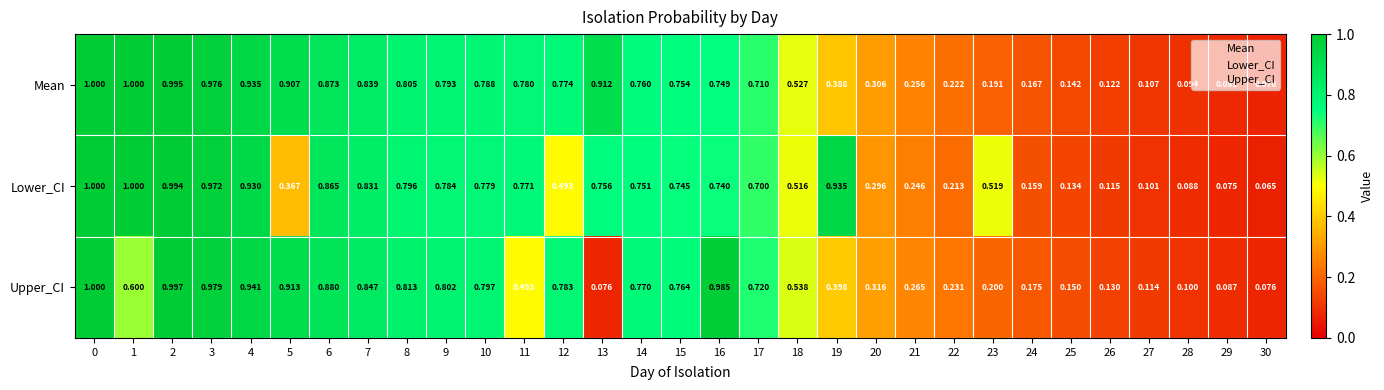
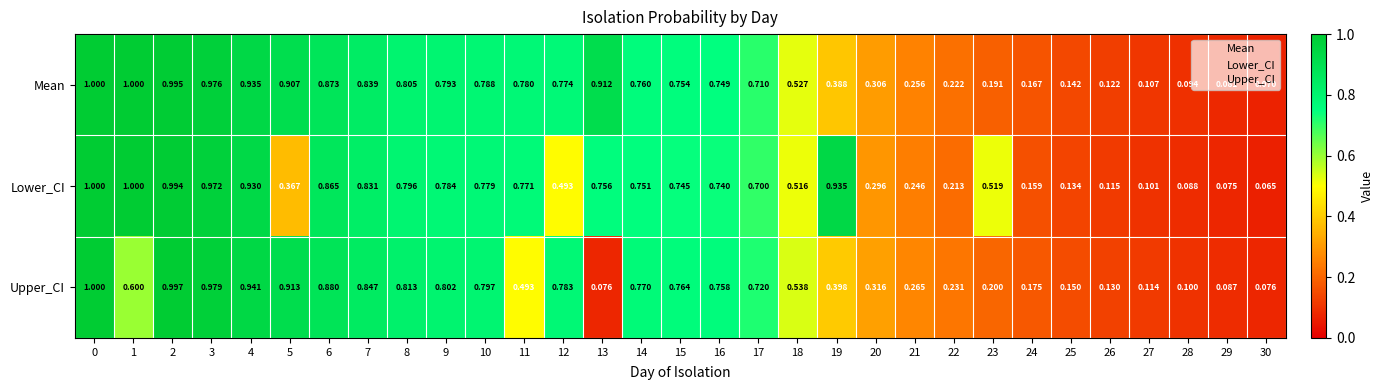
Upper_CI, 16: 0.985 -> 0.758
